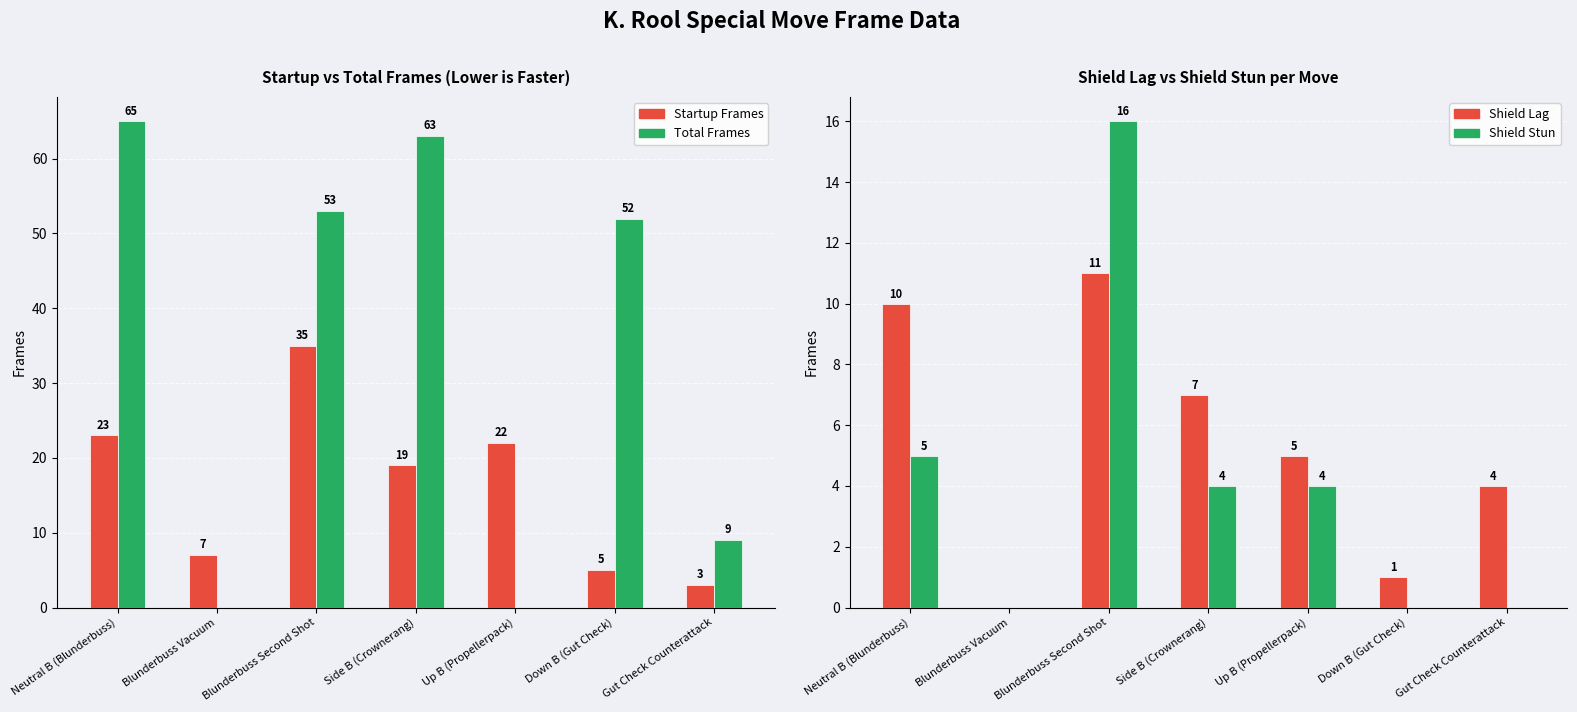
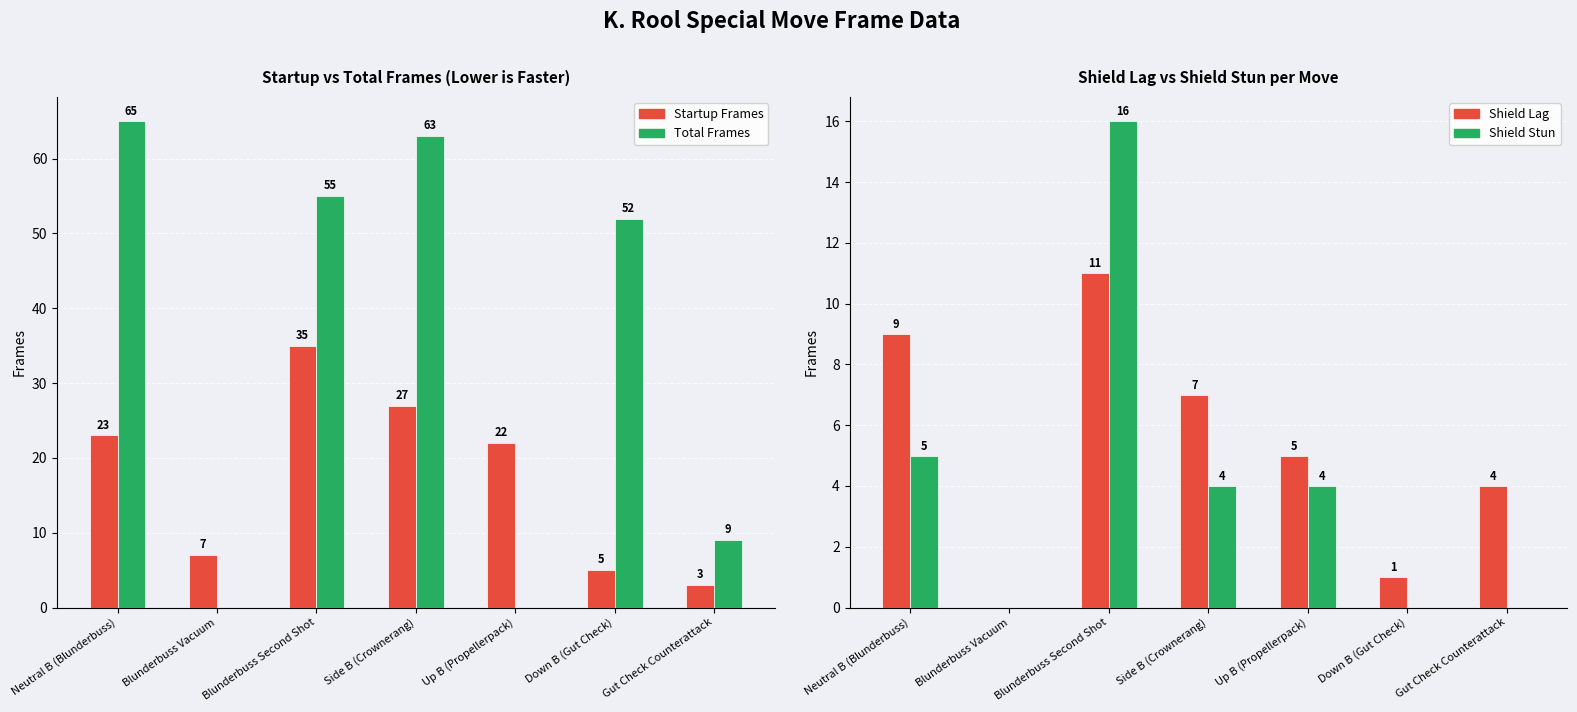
Startup vs Total Frames (Lower is Faster), Total Frames, Blunderbuss Second Shot: 53 -> 55
Startup vs Total Frames (Lower is Faster), Startup Frames, Side B (Crownerang): 19 -> 27
Shield Lag vs Shield Stun per Move, Shield Lag, Neutral B (Blunderbuss): 10 -> 9
